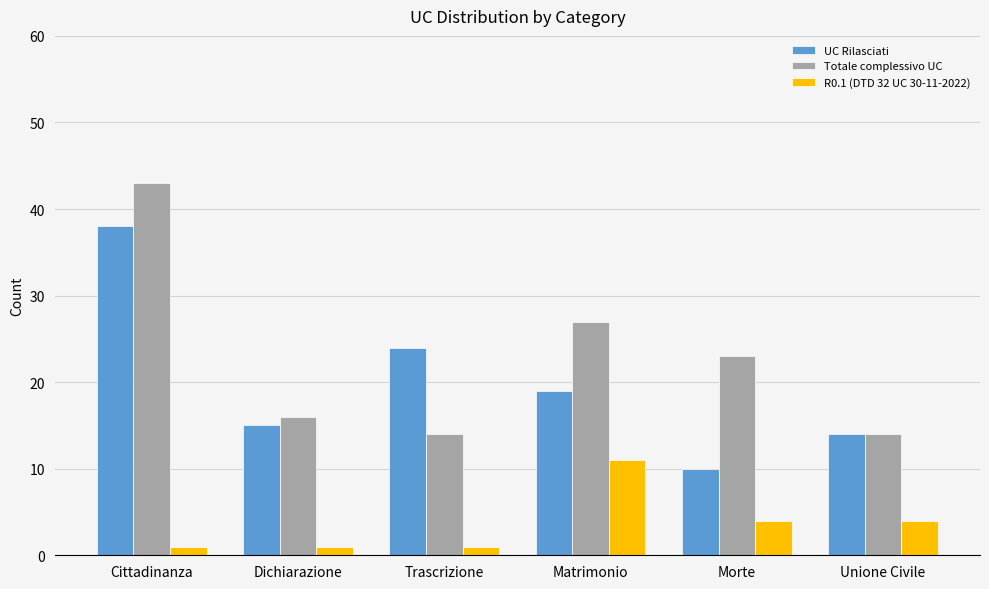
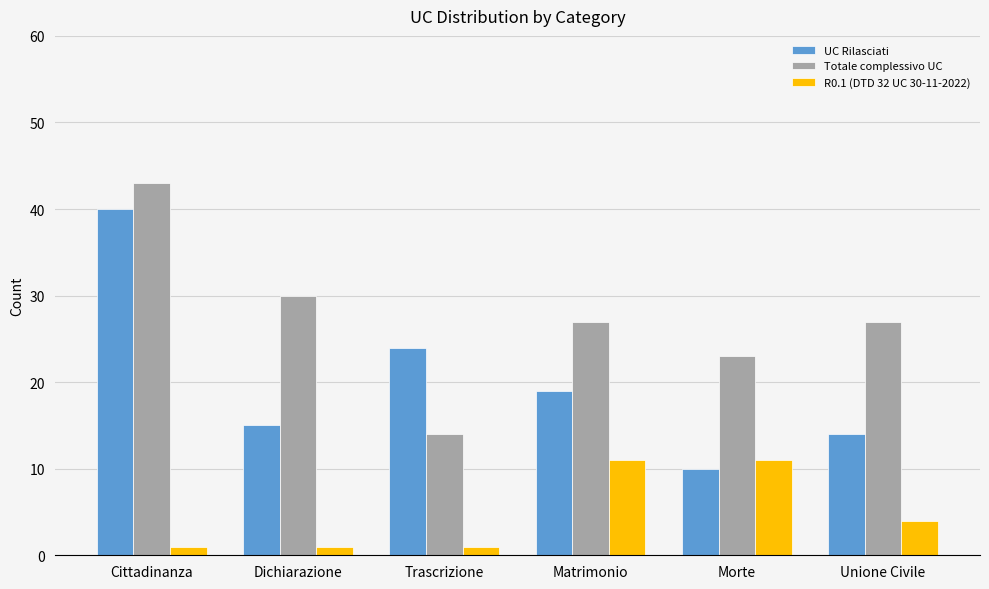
UC Rilasciati, Cittadinanza: 38 -> 40
Totale complessivo UC, Dichiarazione: 16 -> 30
R0.1 (DTD 32 UC 30-11-2022), Morte: 4 -> 11
Totale complessivo UC, Unione Civile: 14 -> 27
